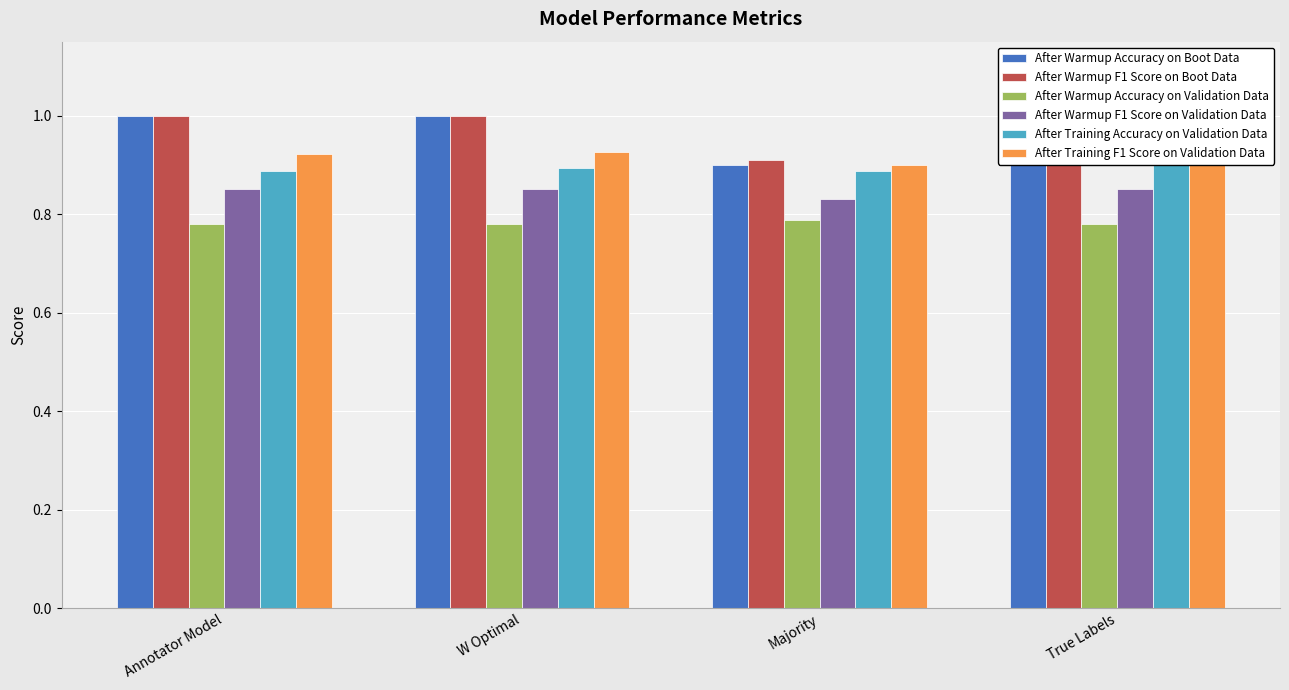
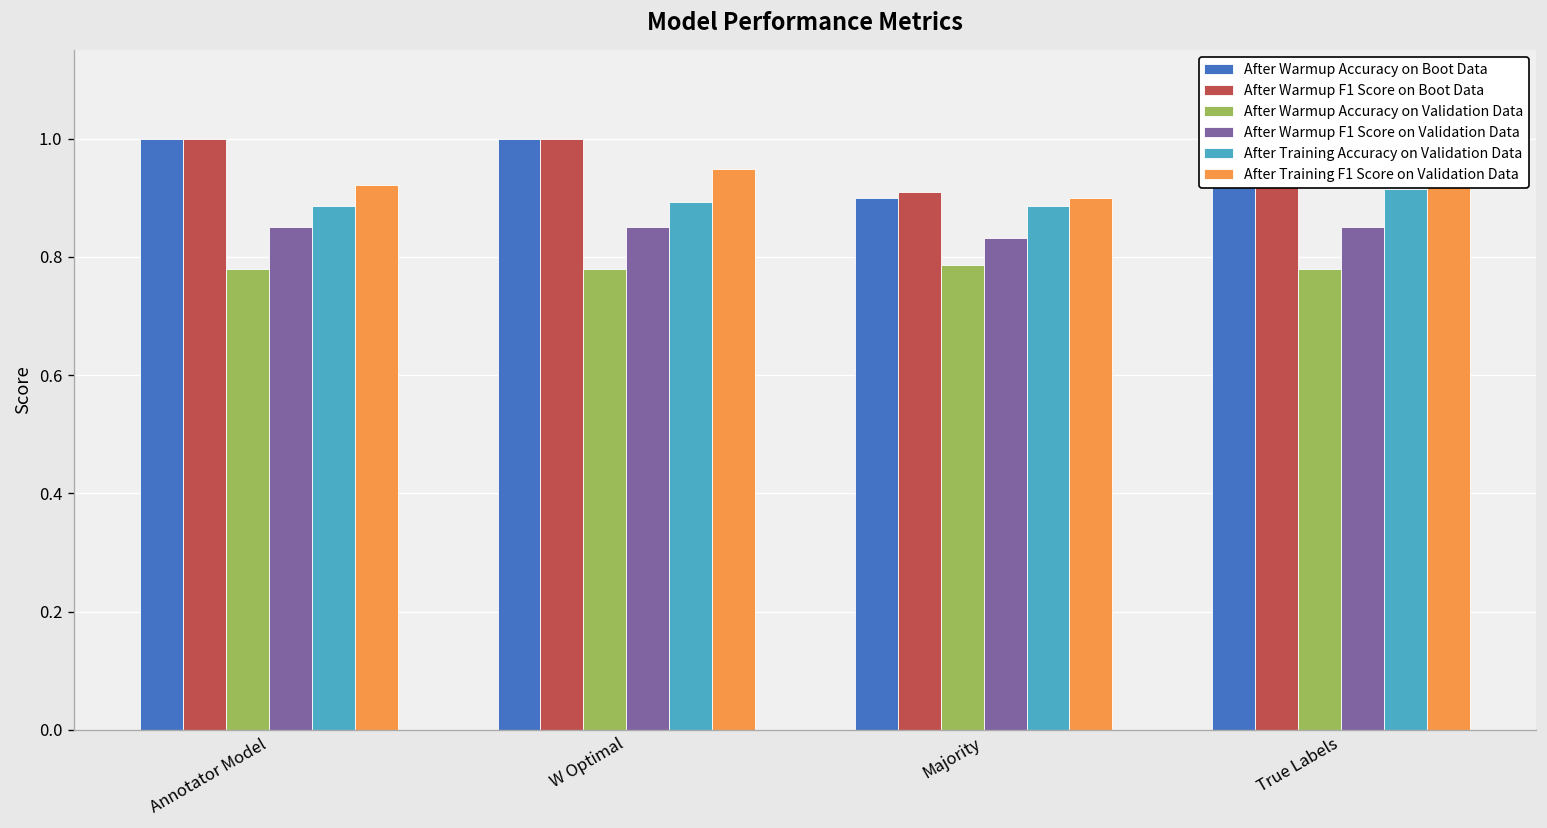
After Training F1 Score on Validation Data, W Optimal: 0.93 -> 0.95
